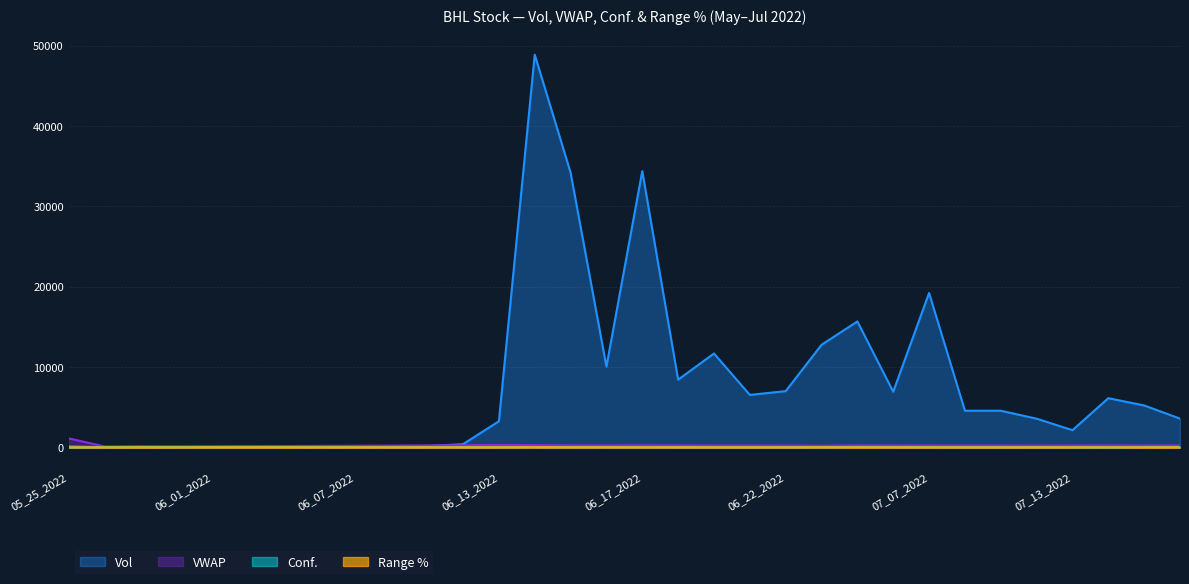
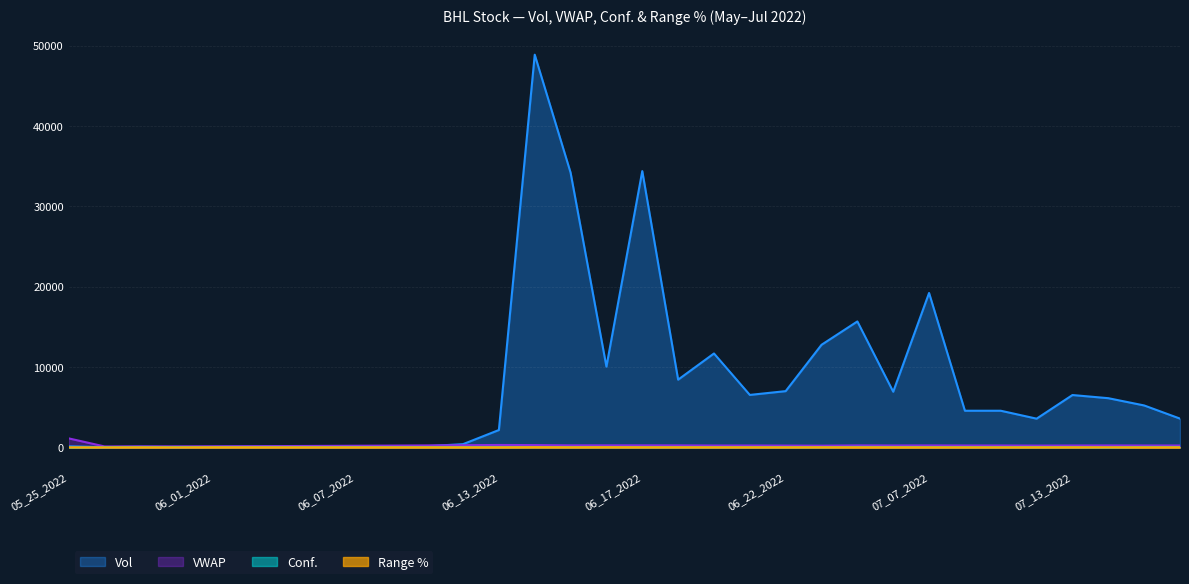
Vol, 06_13_2022: 3000 -> 2000
Vol, 07_13_2022: 2000 -> 7000
